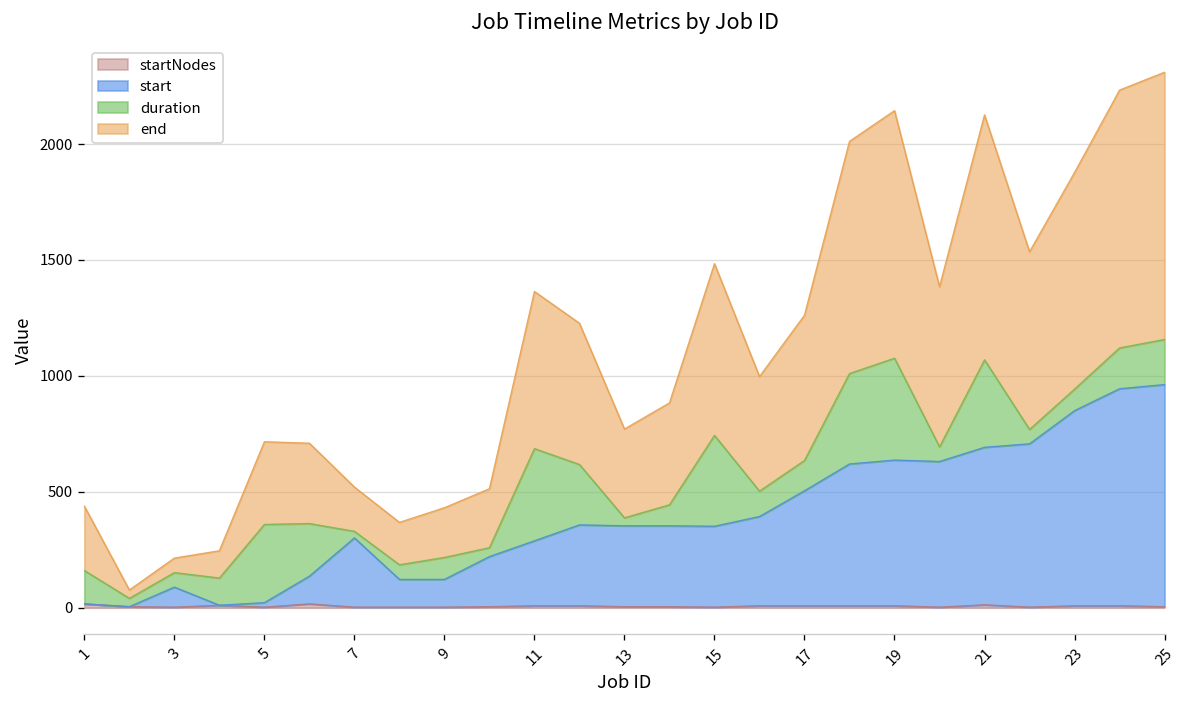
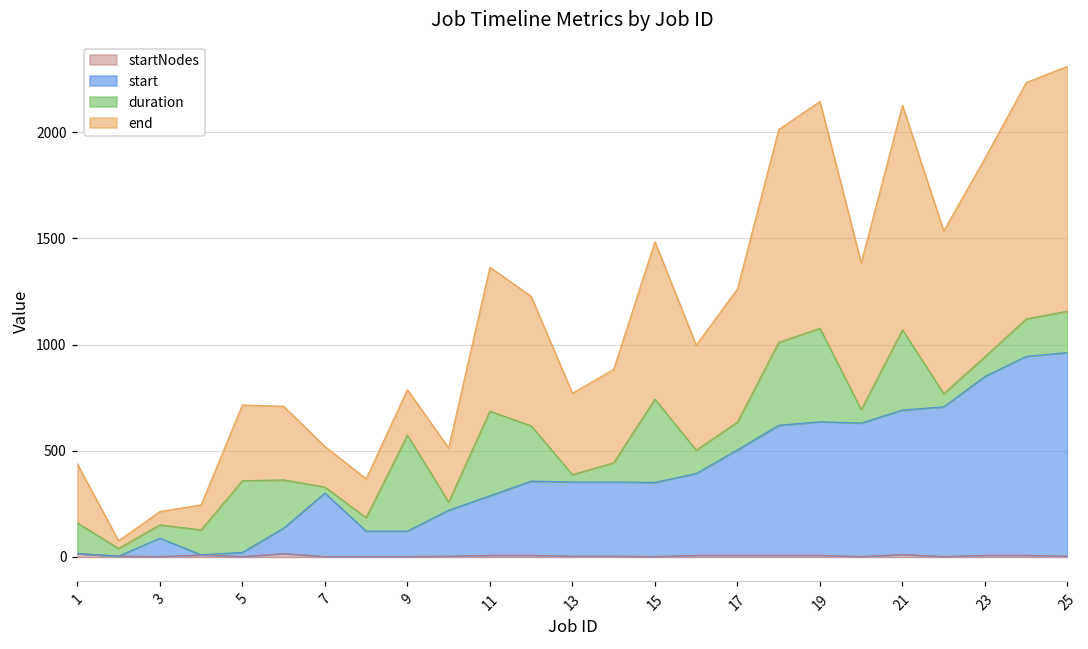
duration, 9: 90 -> 450
